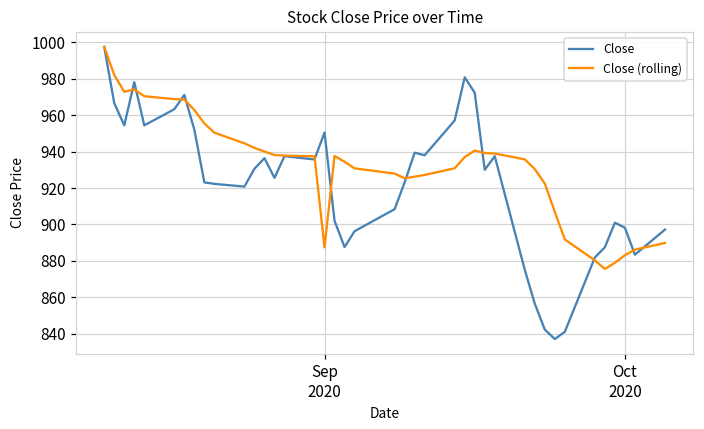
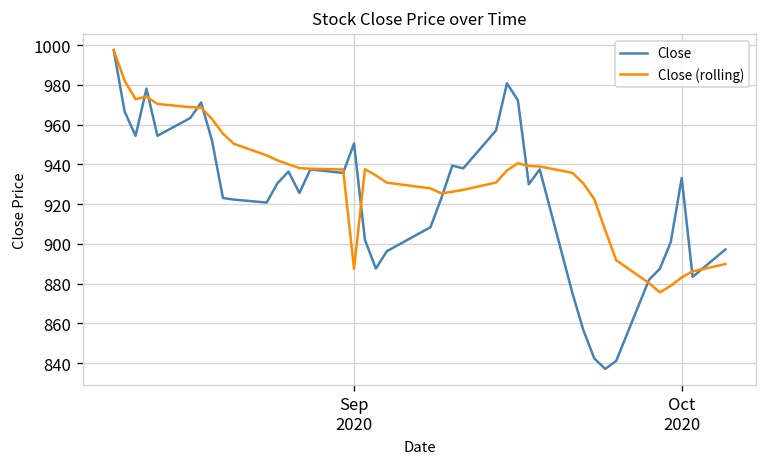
Close, Oct 2020: 898 -> 933
